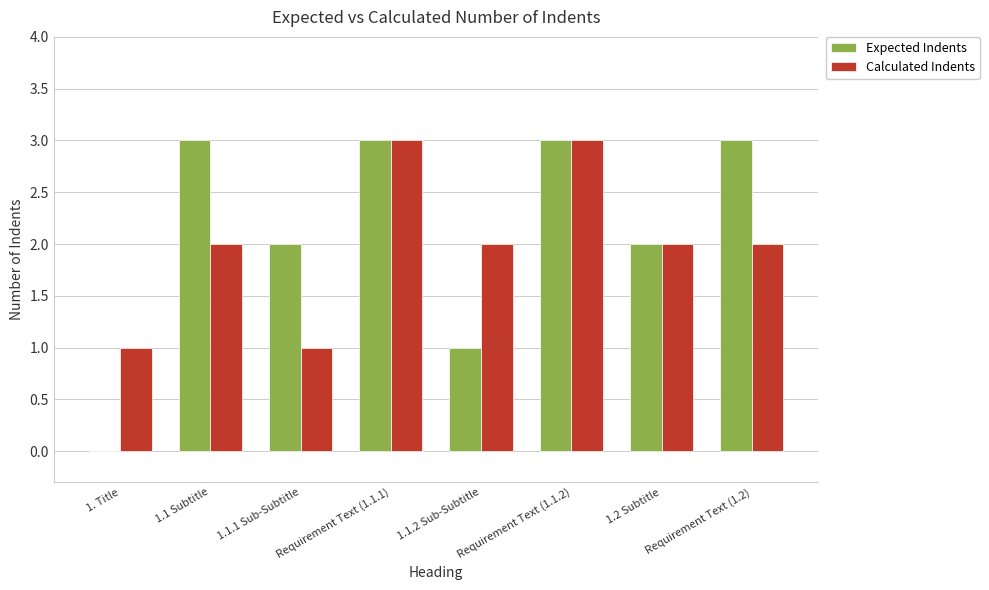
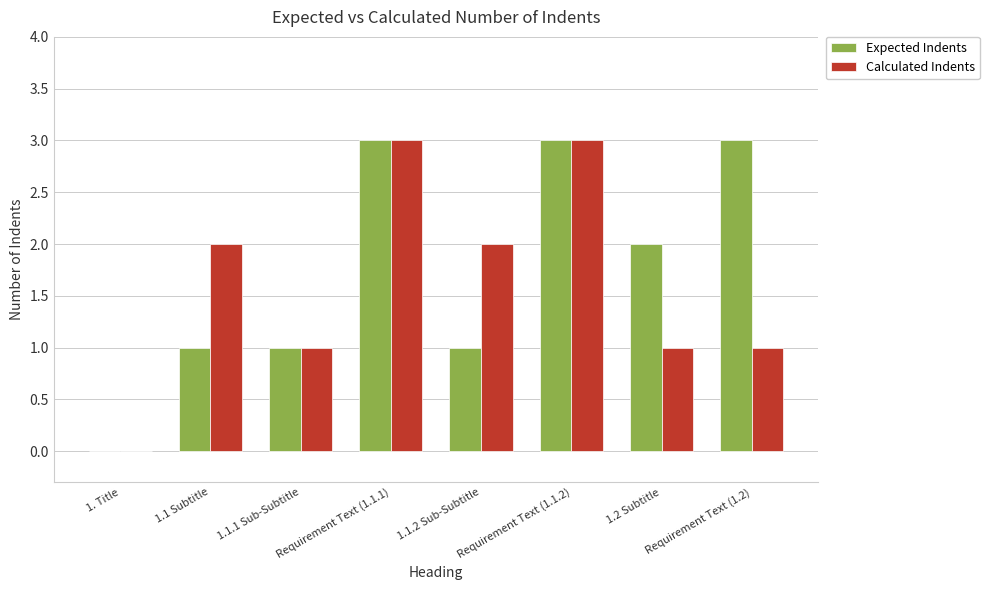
Calculated Indents, 1. Title: 1 -> 0
Expected Indents, 1.1 Subtitle: 3 -> 1
Expected Indents, 1.1.1 Sub-Subtitle: 2 -> 1
Calculated Indents, 1.2 Subtitle: 2 -> 1
Calculated Indents, Requirement Text (1.2): 2 -> 1
